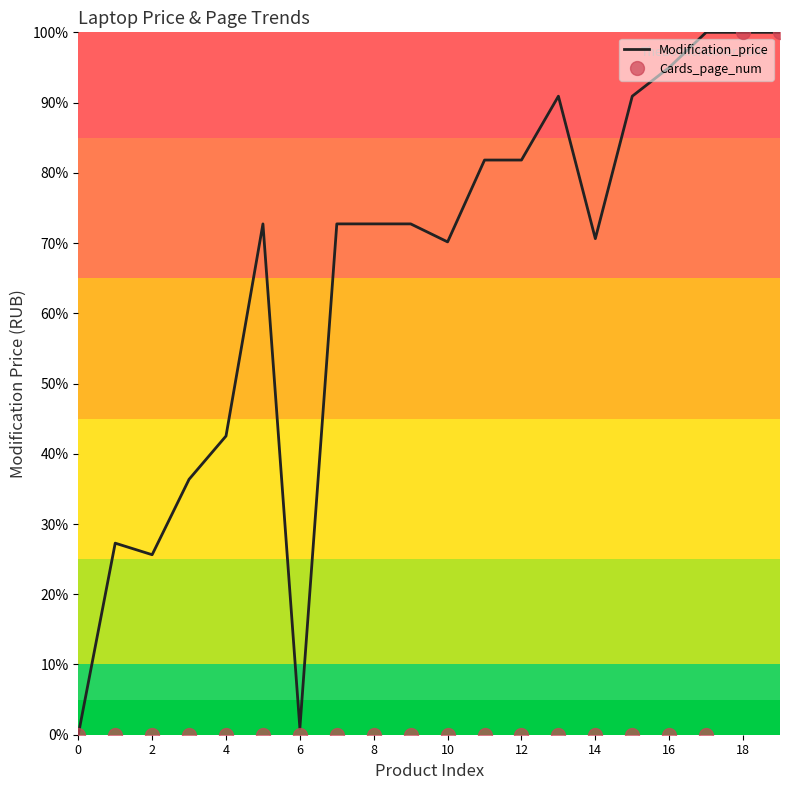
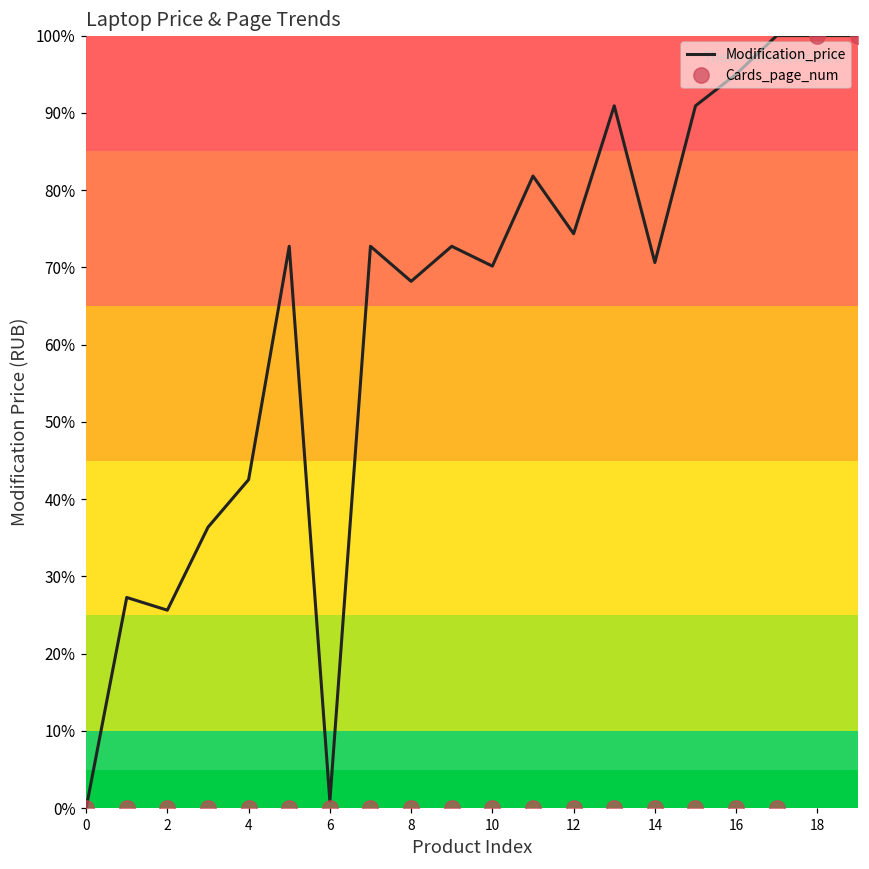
Modification_price, 8: 73% -> 68%
Modification_price, 12: 82% -> 74%
